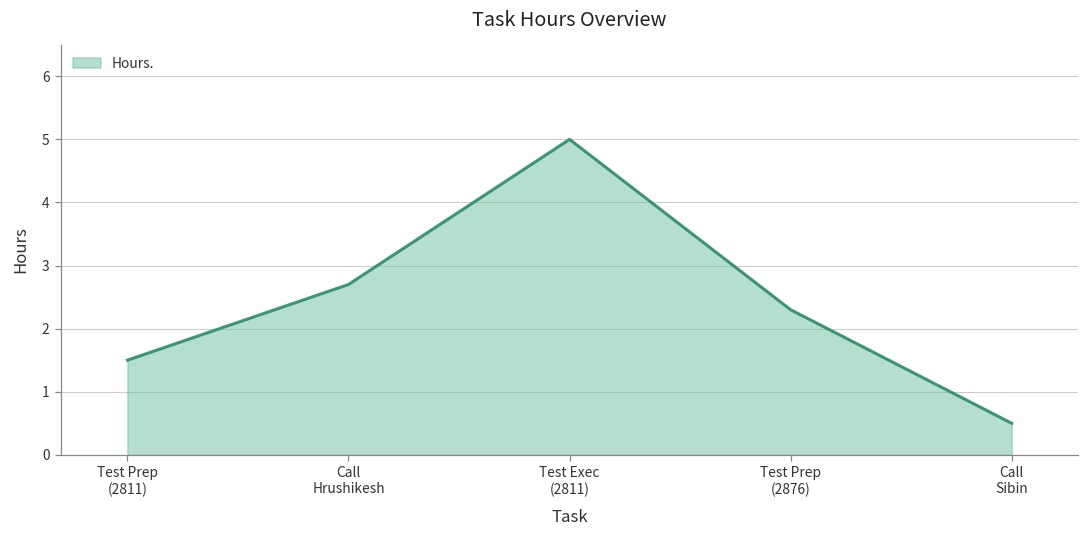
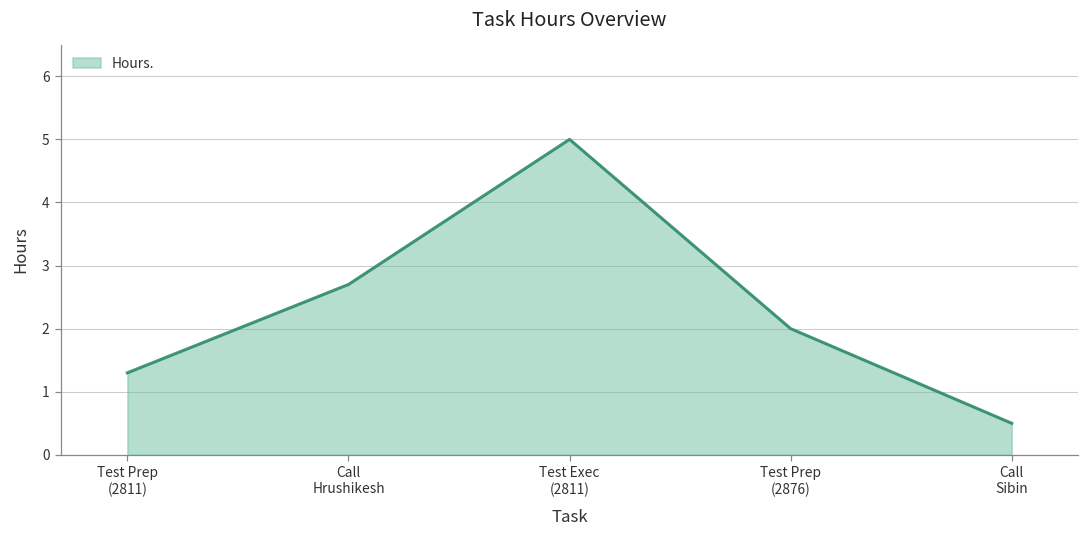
Test Prep (2811): 1.5 -> 1.3
Test Prep (2876): 2.3 -> 2.0
